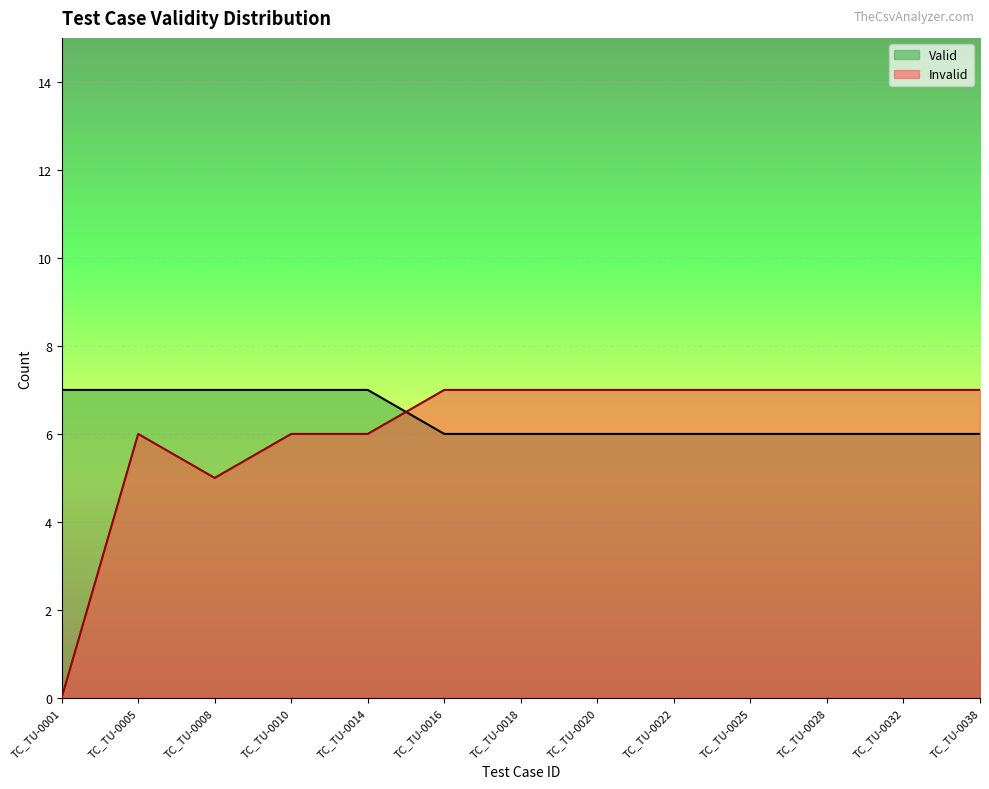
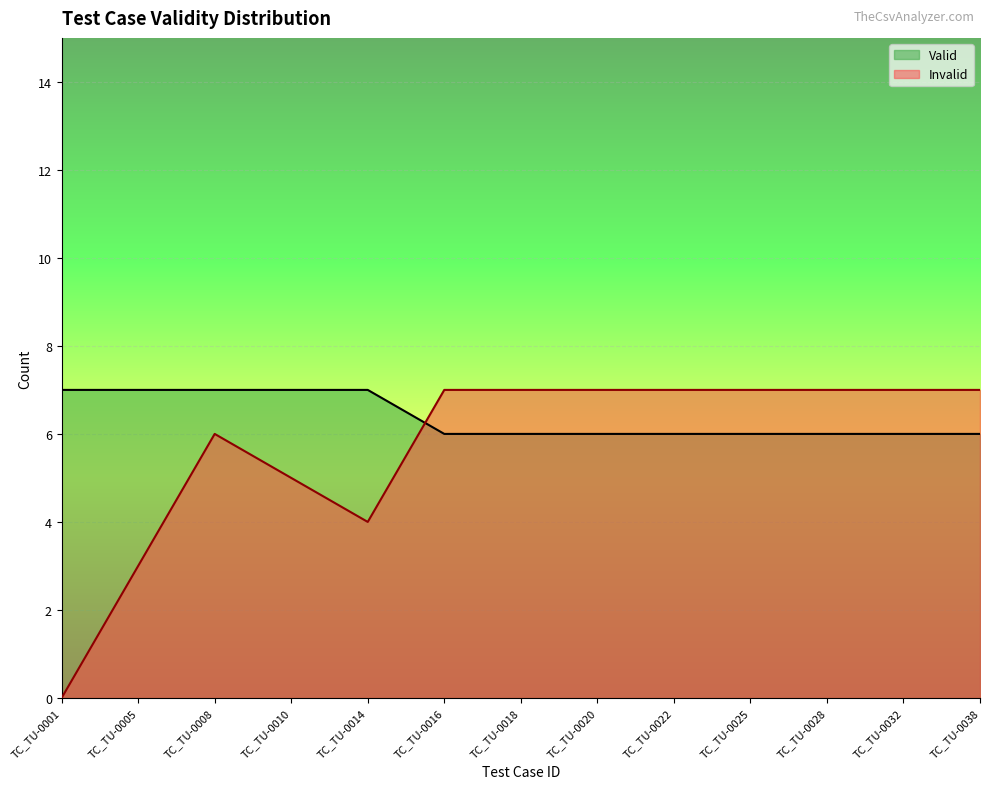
Invalid, TC_TU-0005: 6 -> 3
Invalid, TC_TU-0008: 5 -> 6
Invalid, TC_TU-0010: 6 -> 5
Invalid, TC_TU-0014: 6 -> 4
